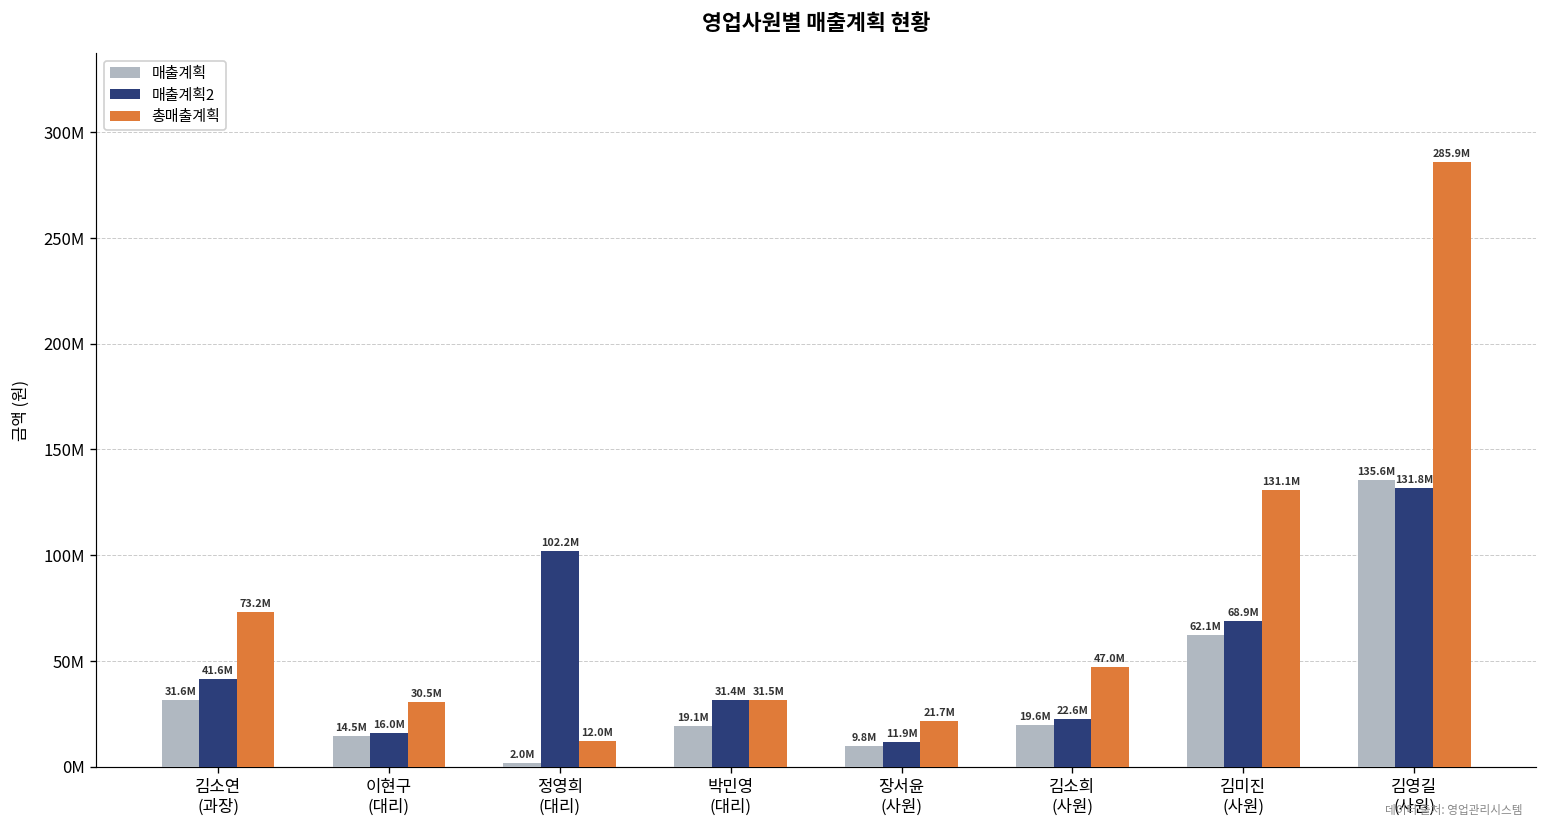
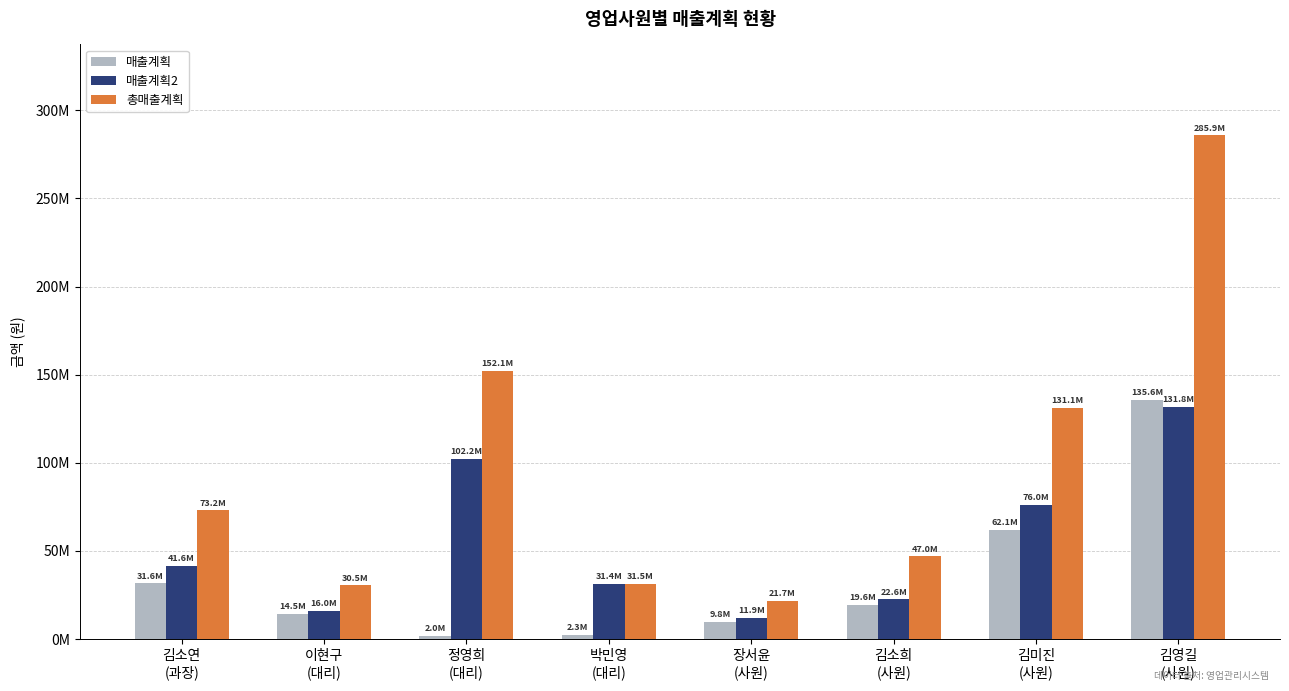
총매출계획, 정영희 (대리): 12.0M -> 152.1M
매출계획, 박민영 (대리): 19.1M -> 2.3M
매출계획2, 김미진 (사원): 68.9M -> 76.0M
